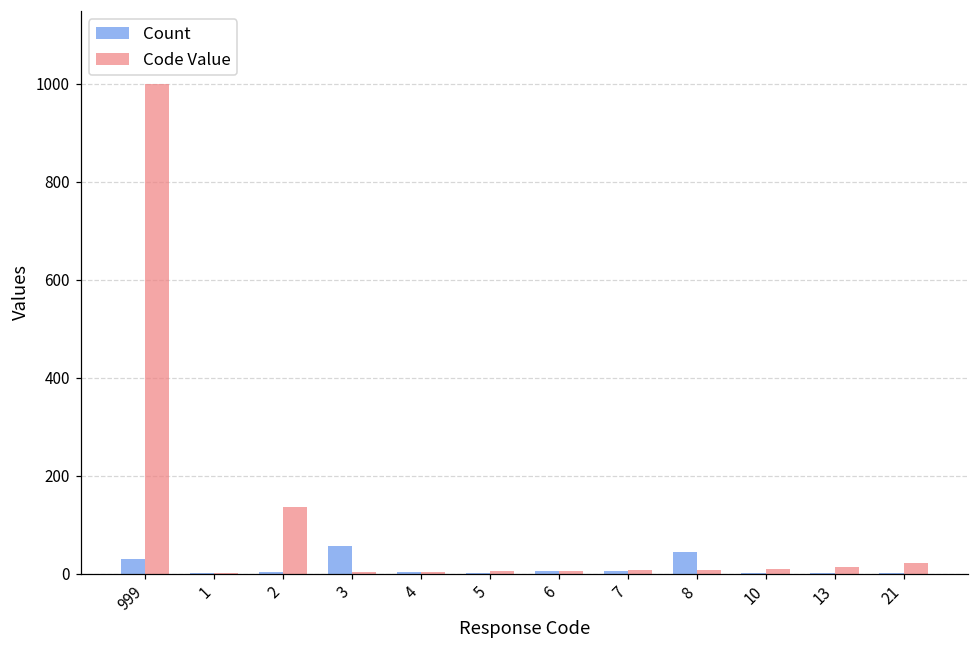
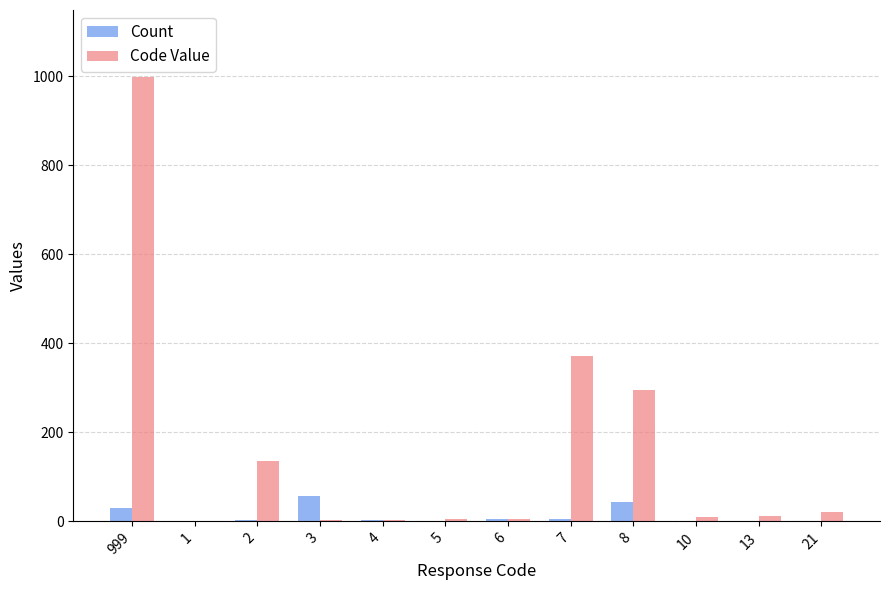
Code Value, 7: 10 -> 370
Code Value, 8: 10 -> 300
